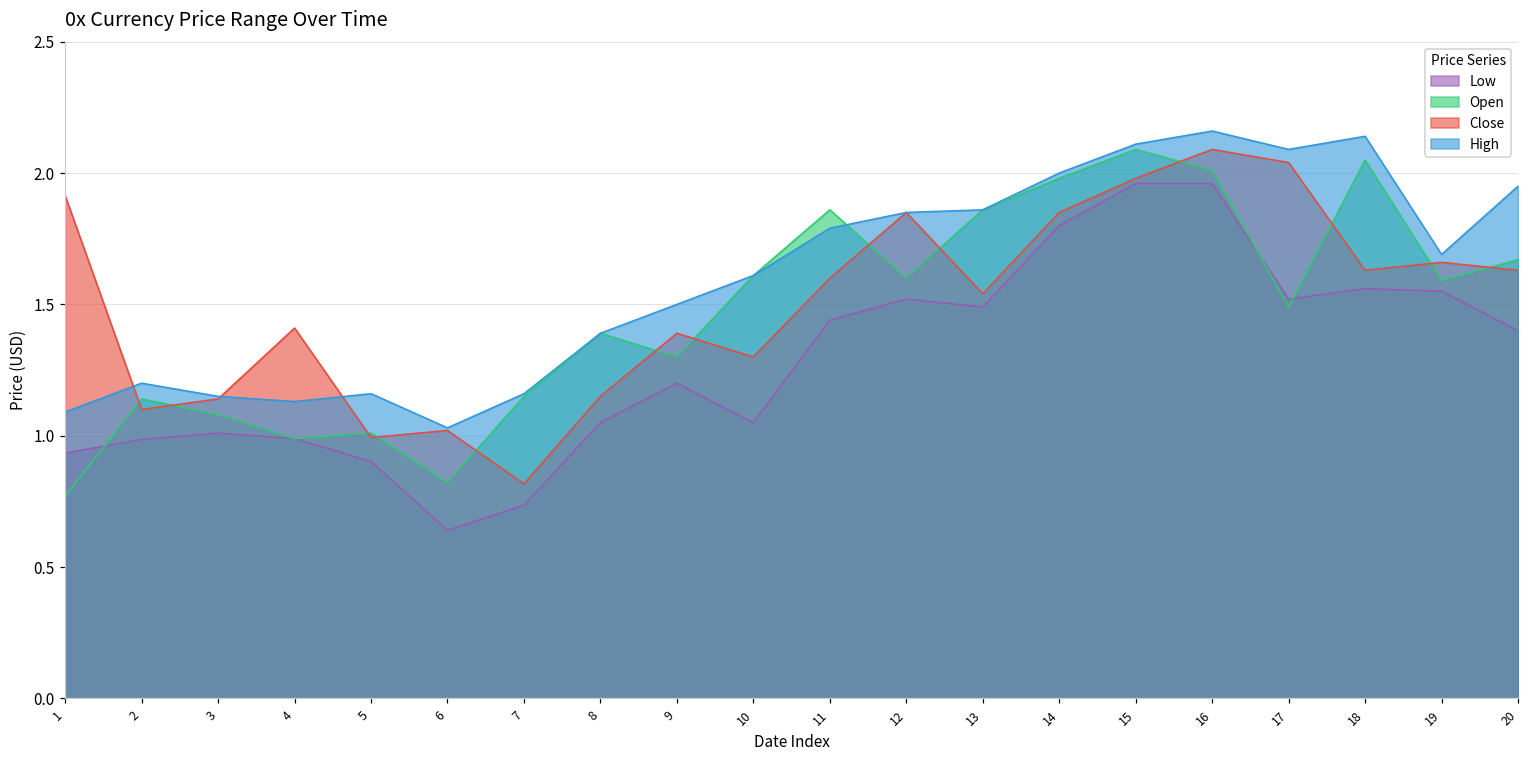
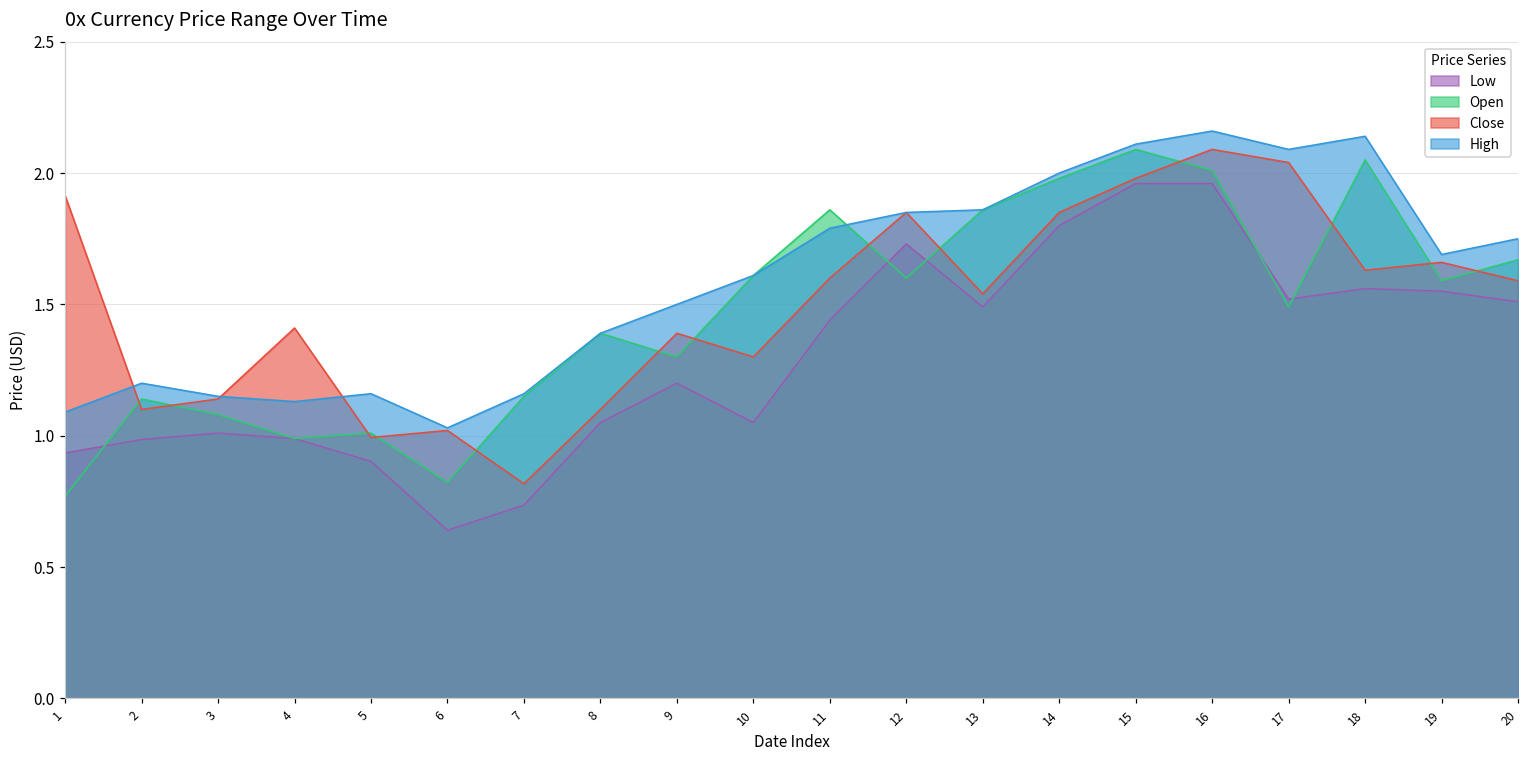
Close, 8: 1.15 -> 1.10
Low, 12: 1.52 -> 1.73
Low, 20: 1.40 -> 1.51
Close, 20: 1.63 -> 1.59
High, 20: 1.95 -> 1.75
